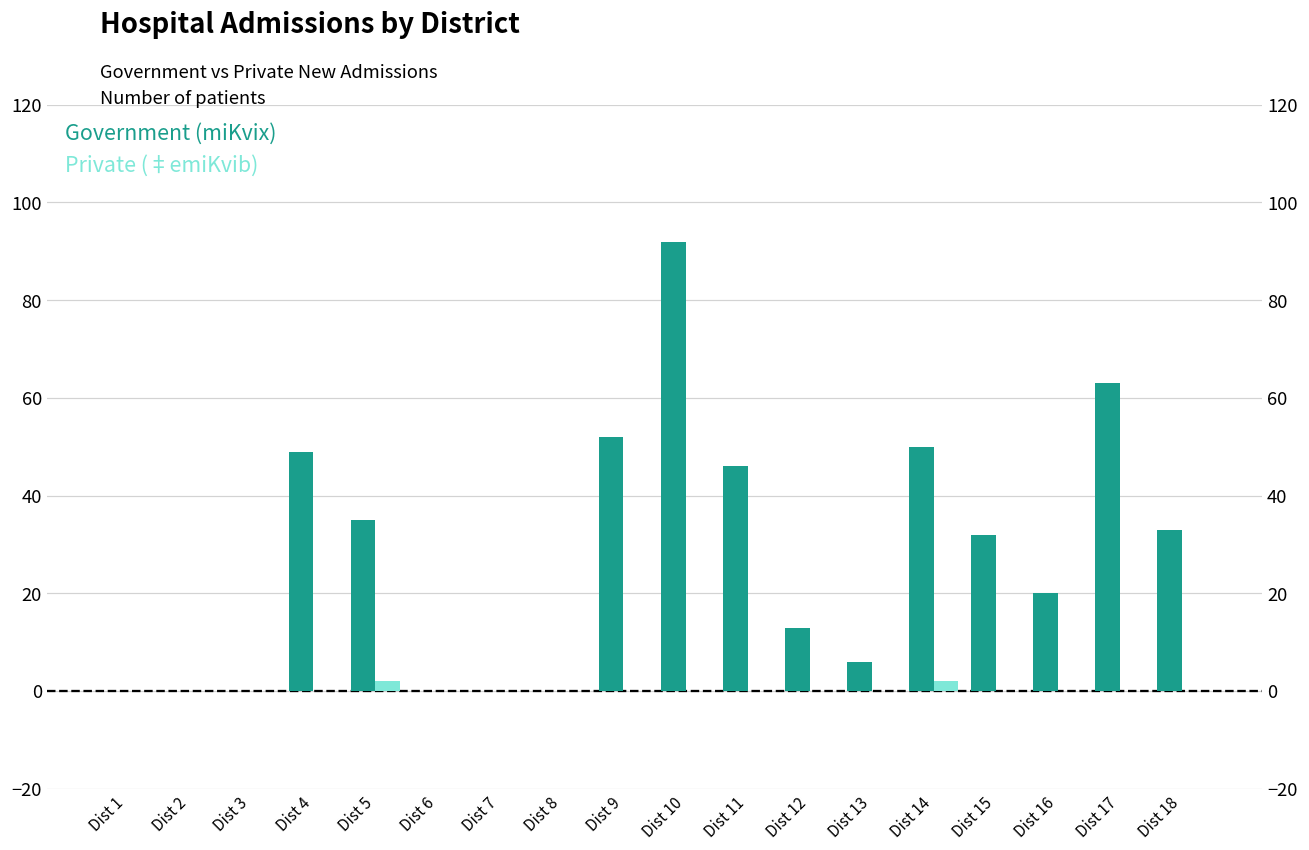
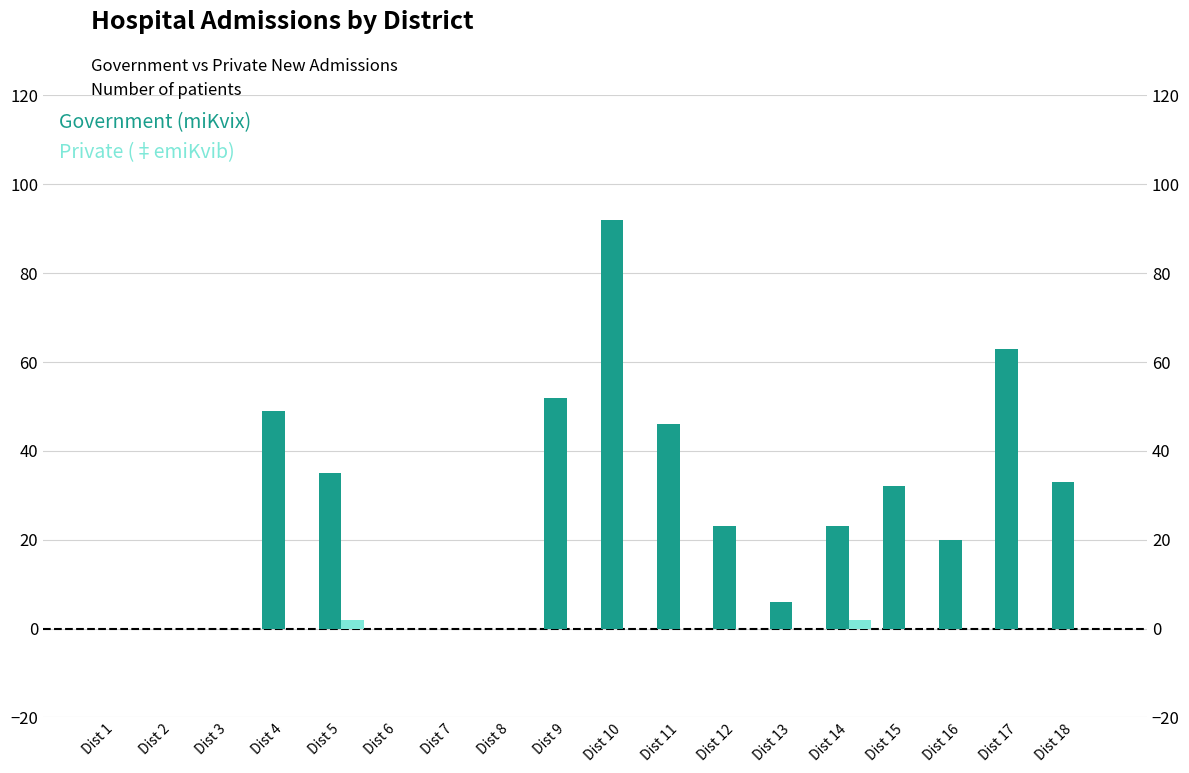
Government (miKvix), Dist 12: 13 -> 23
Government (miKvix), Dist 14: 50 -> 23
